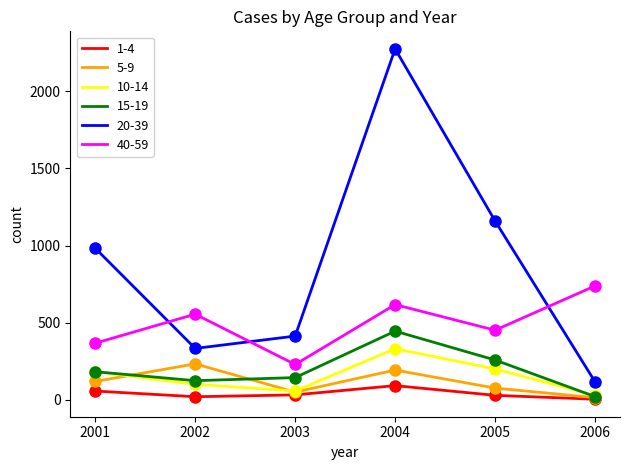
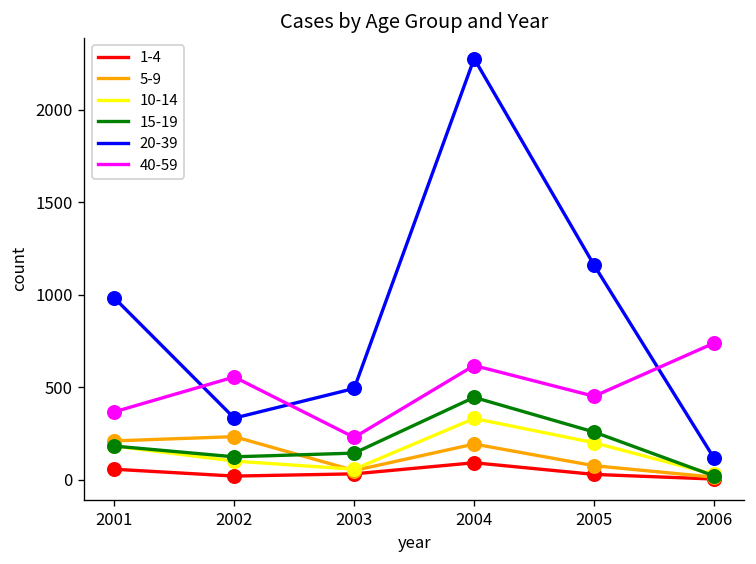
5-9, 2001: 120 -> 210
20-39, 2003: 410 -> 490
